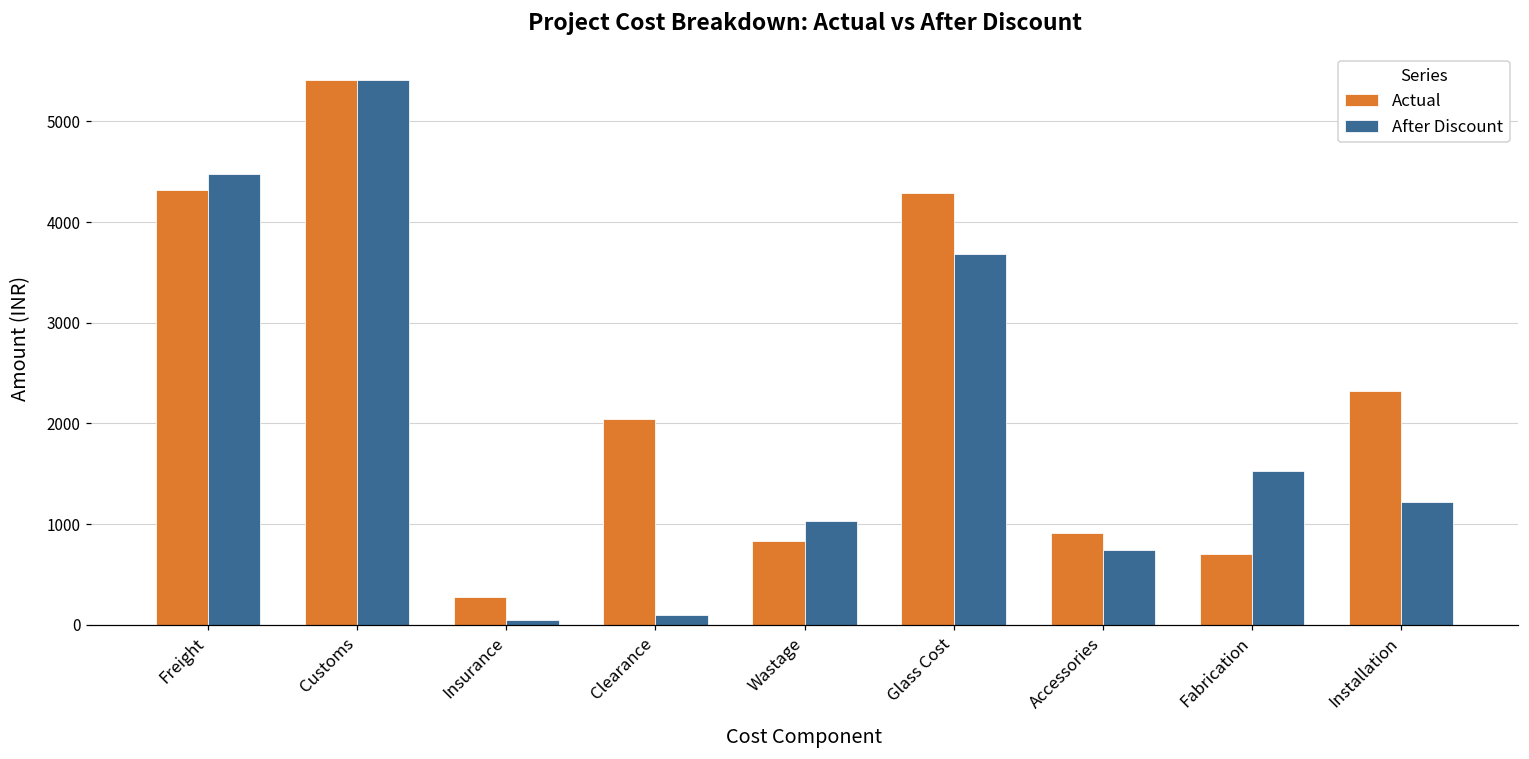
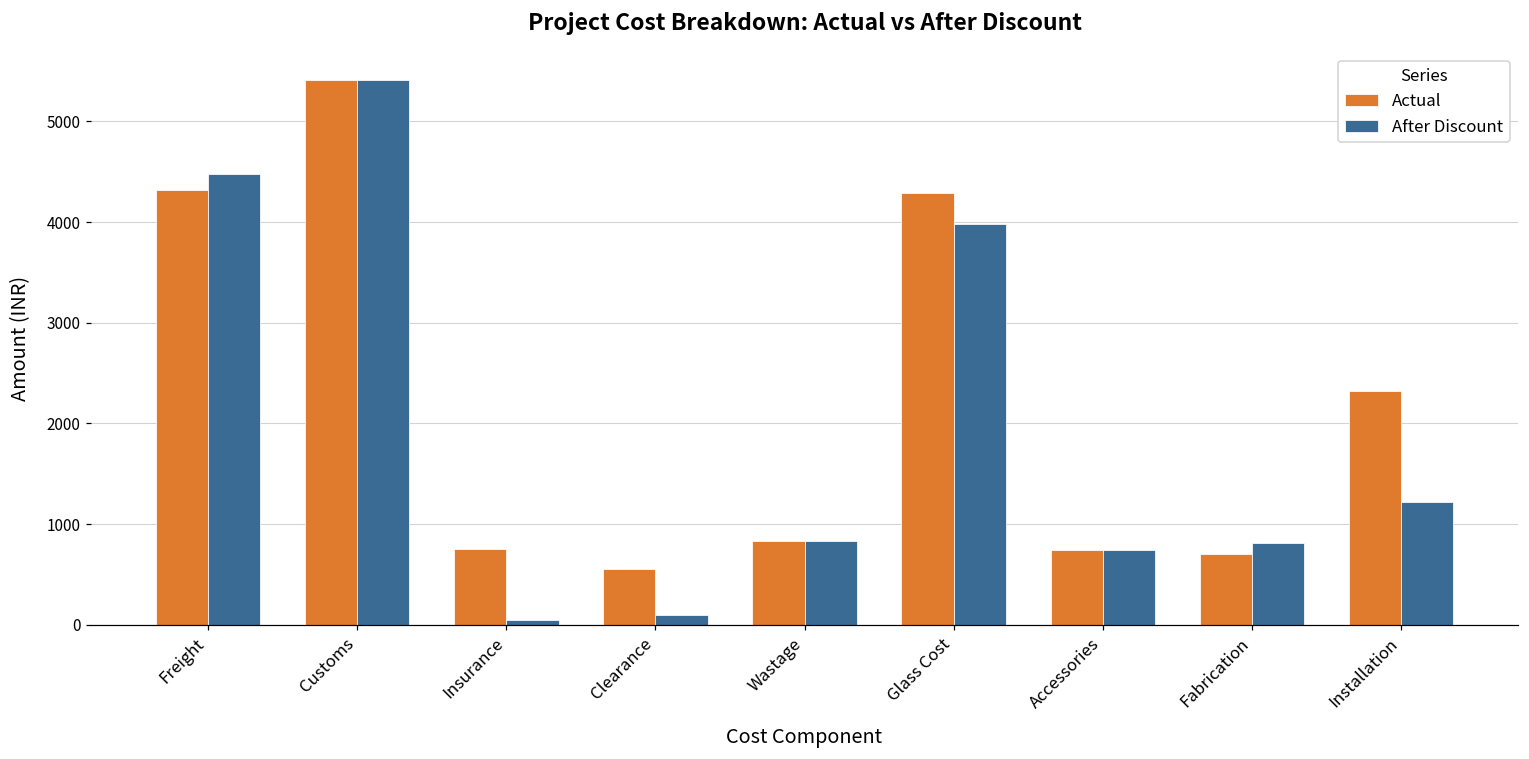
Actual, Insurance: 300 -> 800
Actual, Clearance: 2000 -> 500
After Discount, Wastage: 1000 -> 800
After Discount, Glass Cost: 3700 -> 4000
Actual, Accessories: 900 -> 700
After Discount, Fabrication: 1500 -> 800
